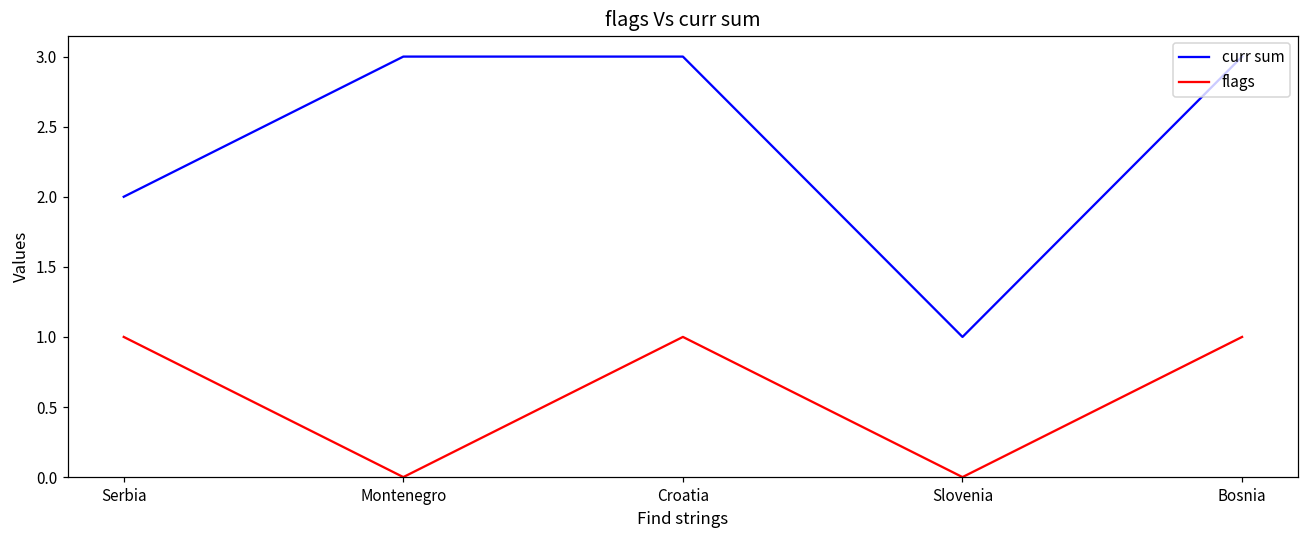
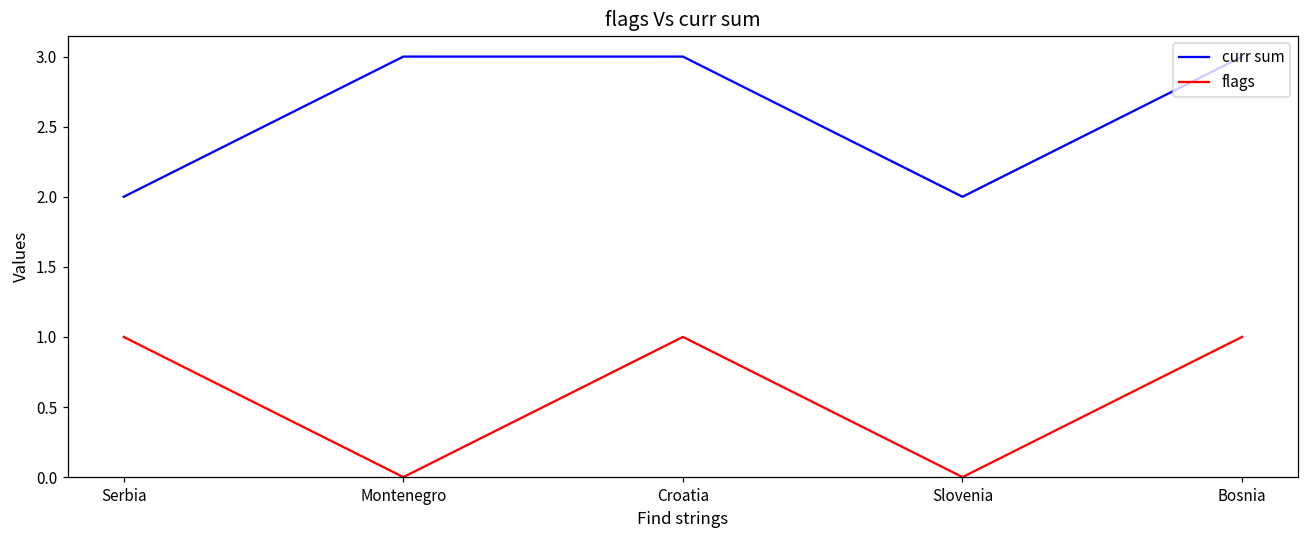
curr sum, Slovenia: 1 -> 2
